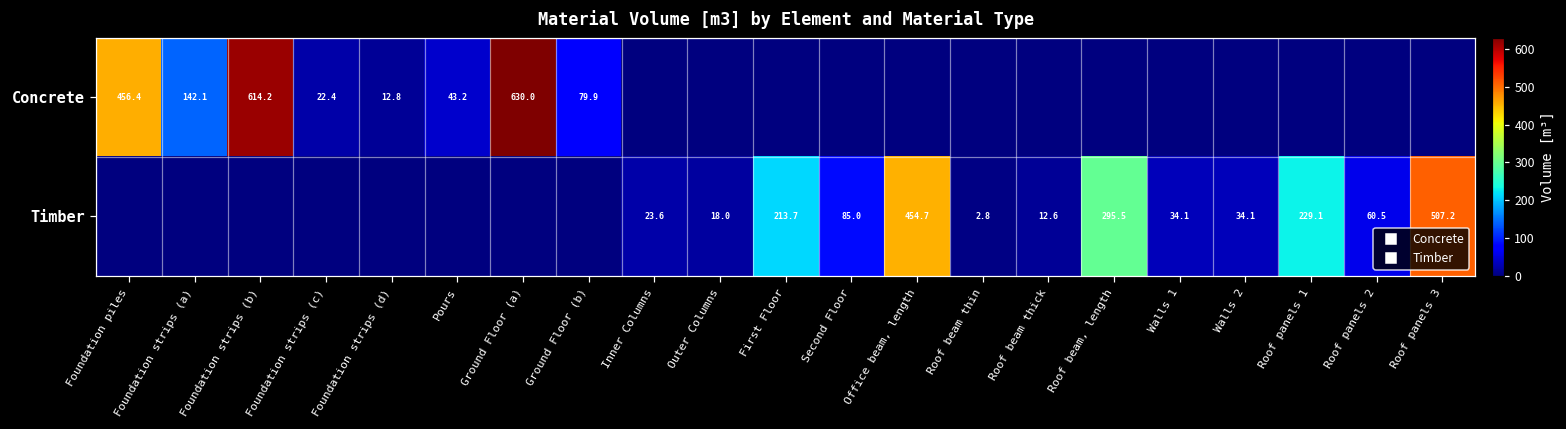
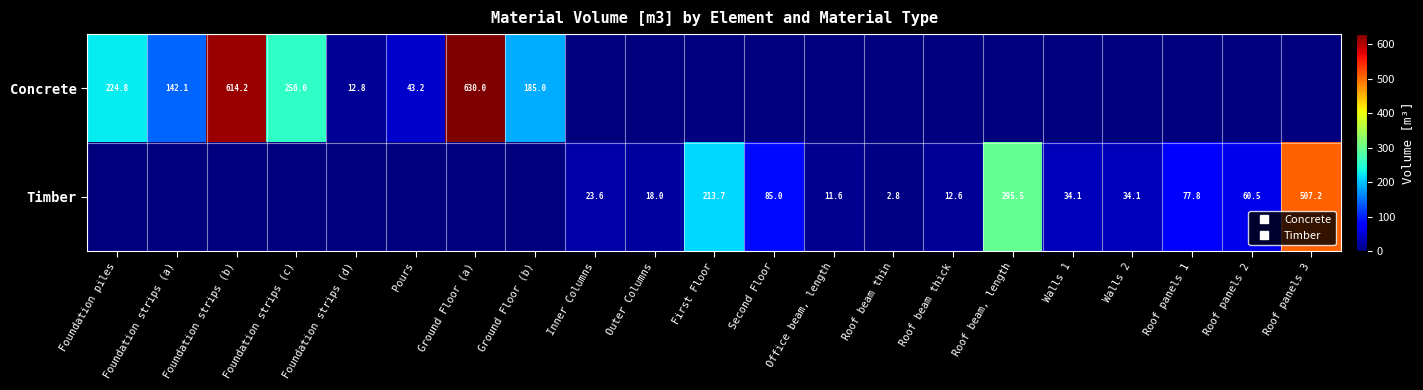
Concrete, Foundation piles: 456.4 -> 224.8
Concrete, Foundation strips (c): 22.4 -> 256.0
Concrete, Ground Floor (b): 79.9 -> 185.0
Timber, Office beam, length: 454.7 -> 11.6
Timber, Roof panels 1: 229.1 -> 77.8
